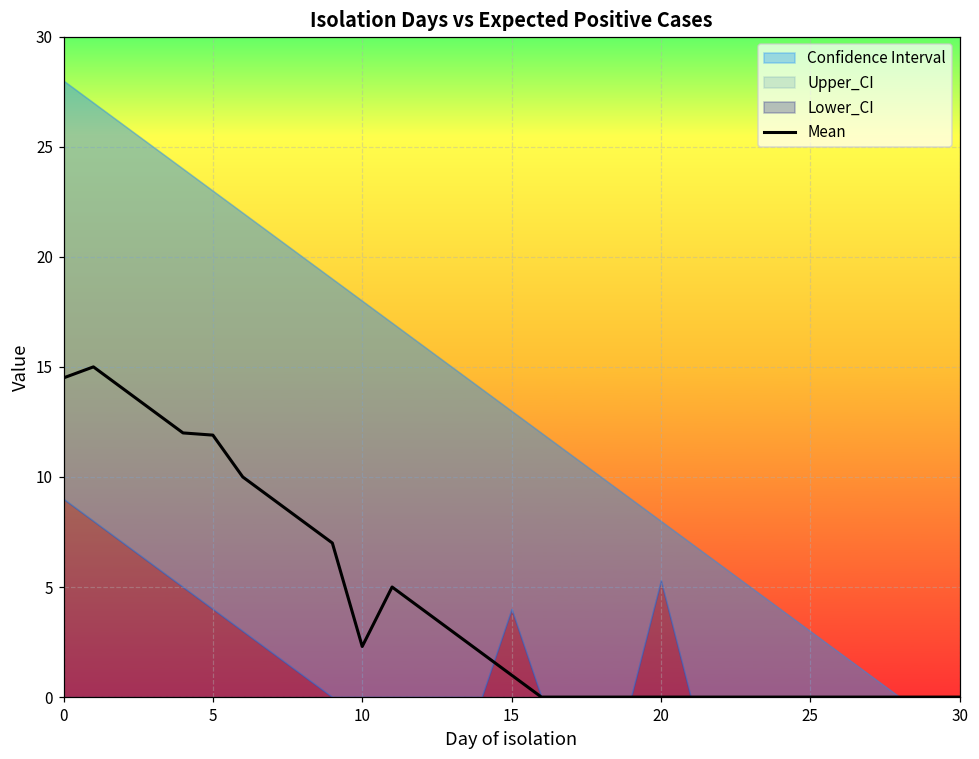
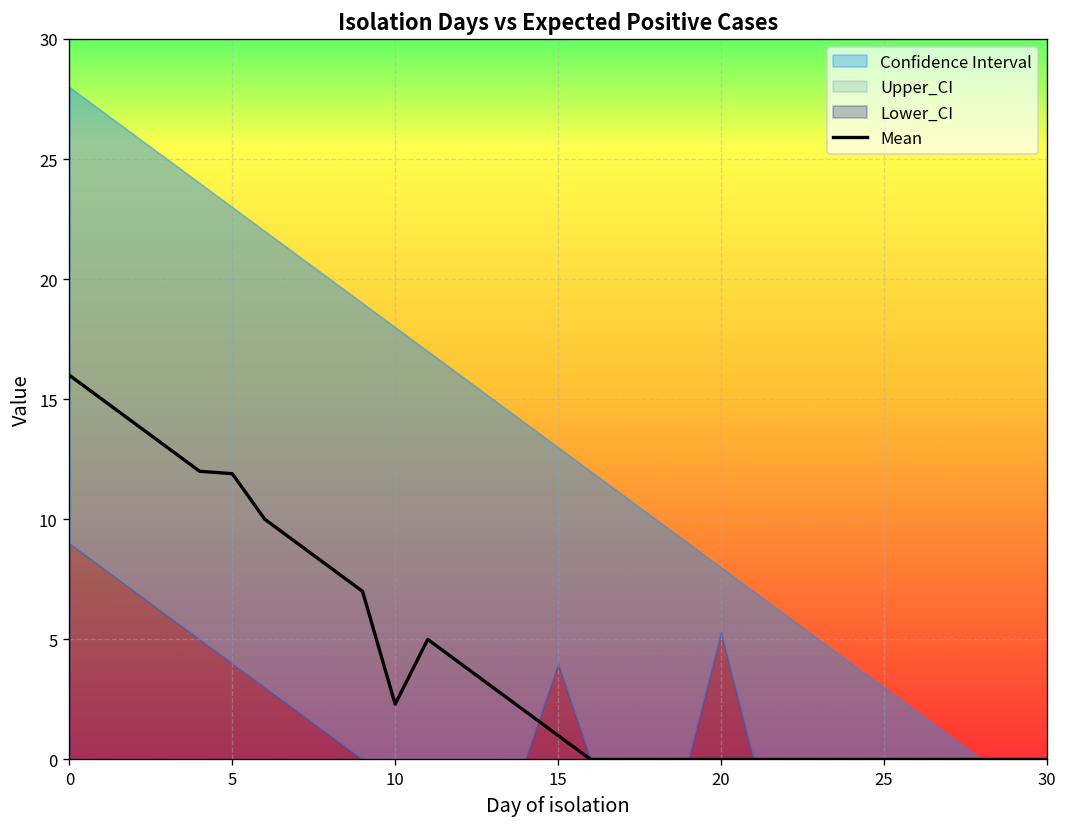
Mean, 0: 14.5 -> 16.0
